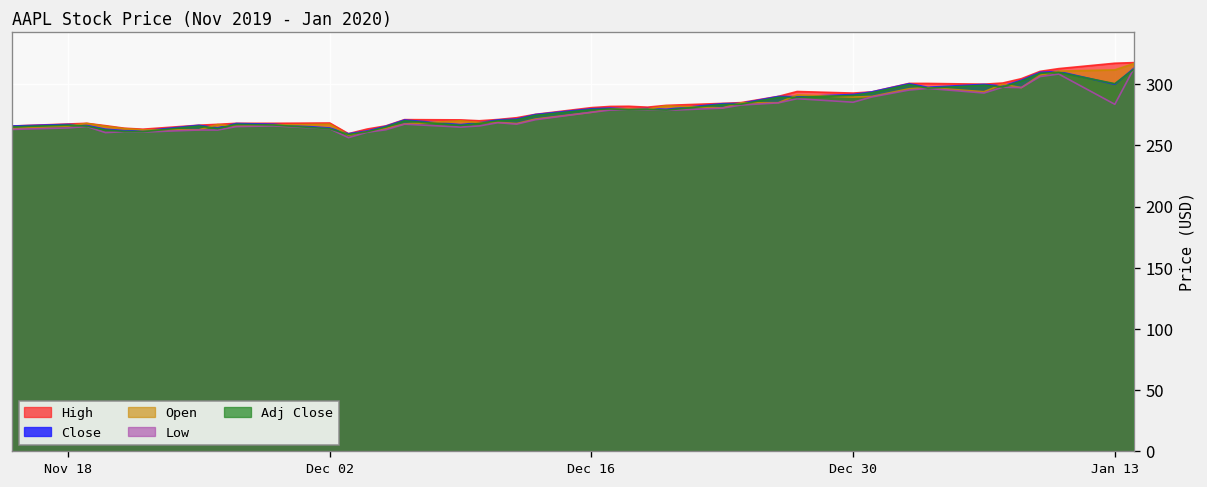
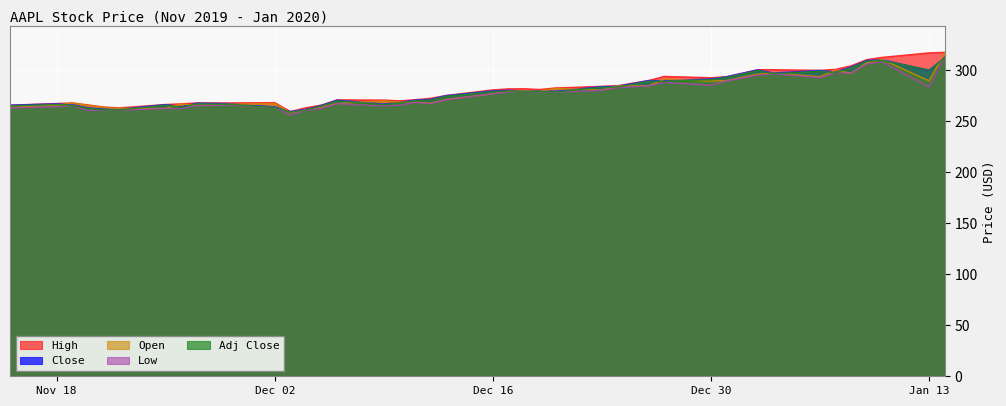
Open, Jan 13: 312 -> 290
